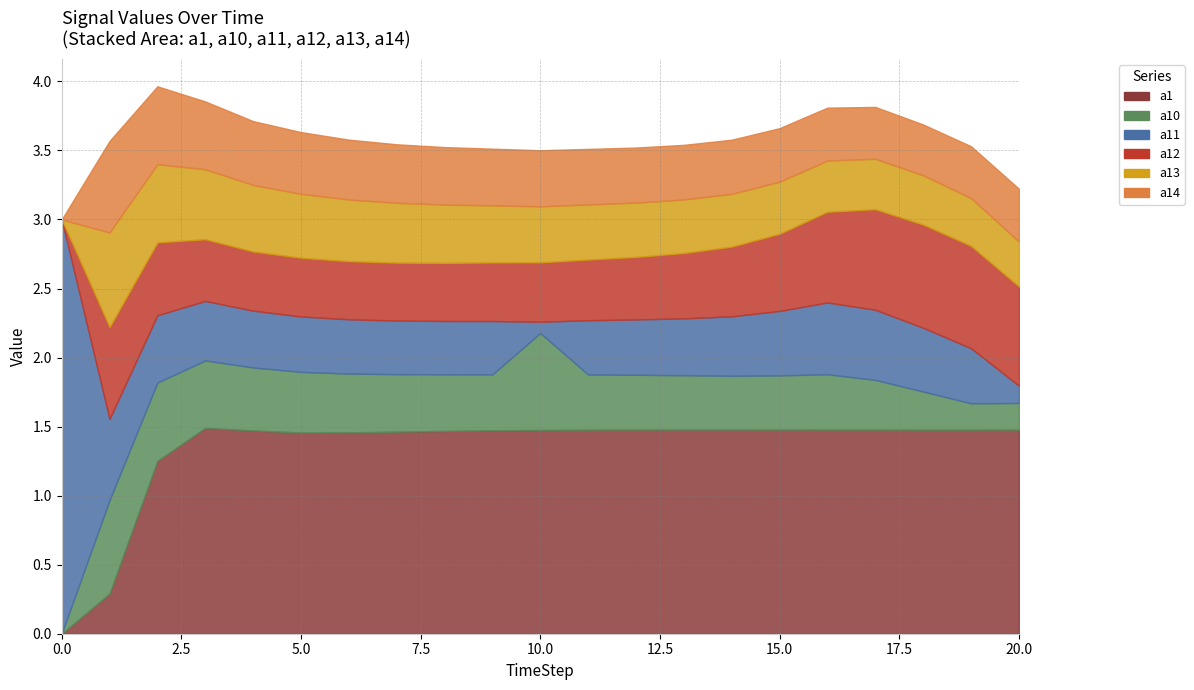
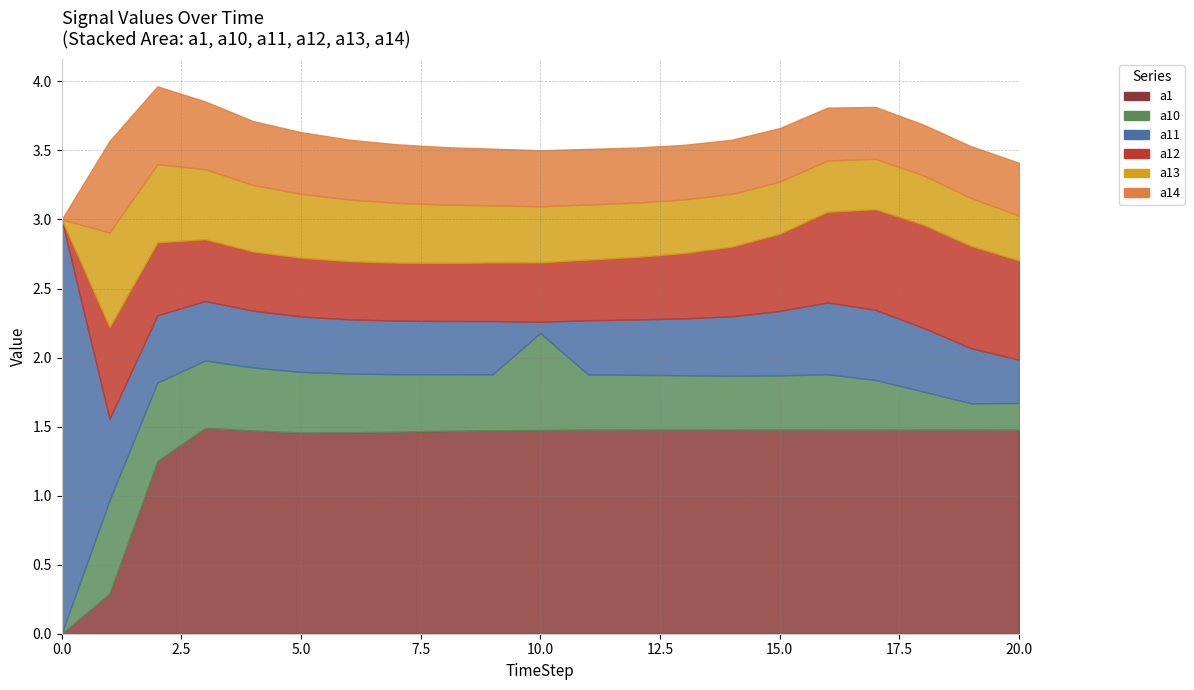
a11, 20.0: 0.13 -> 0.31
